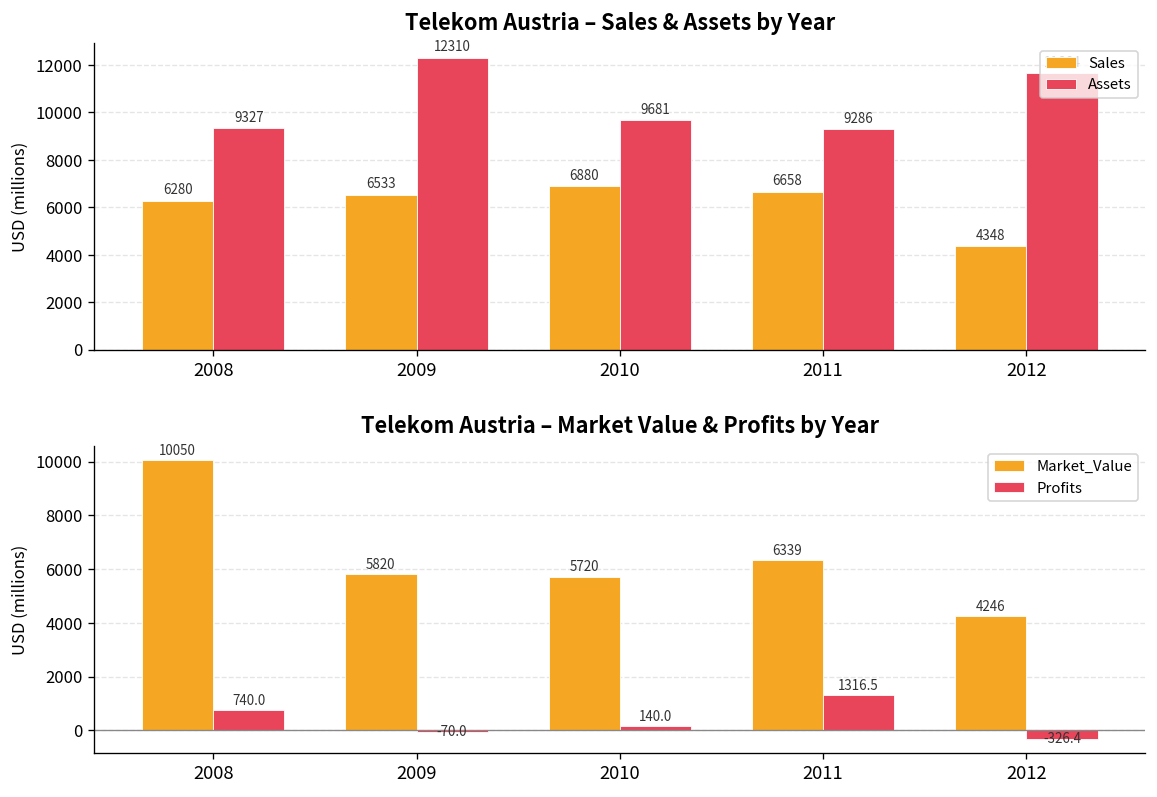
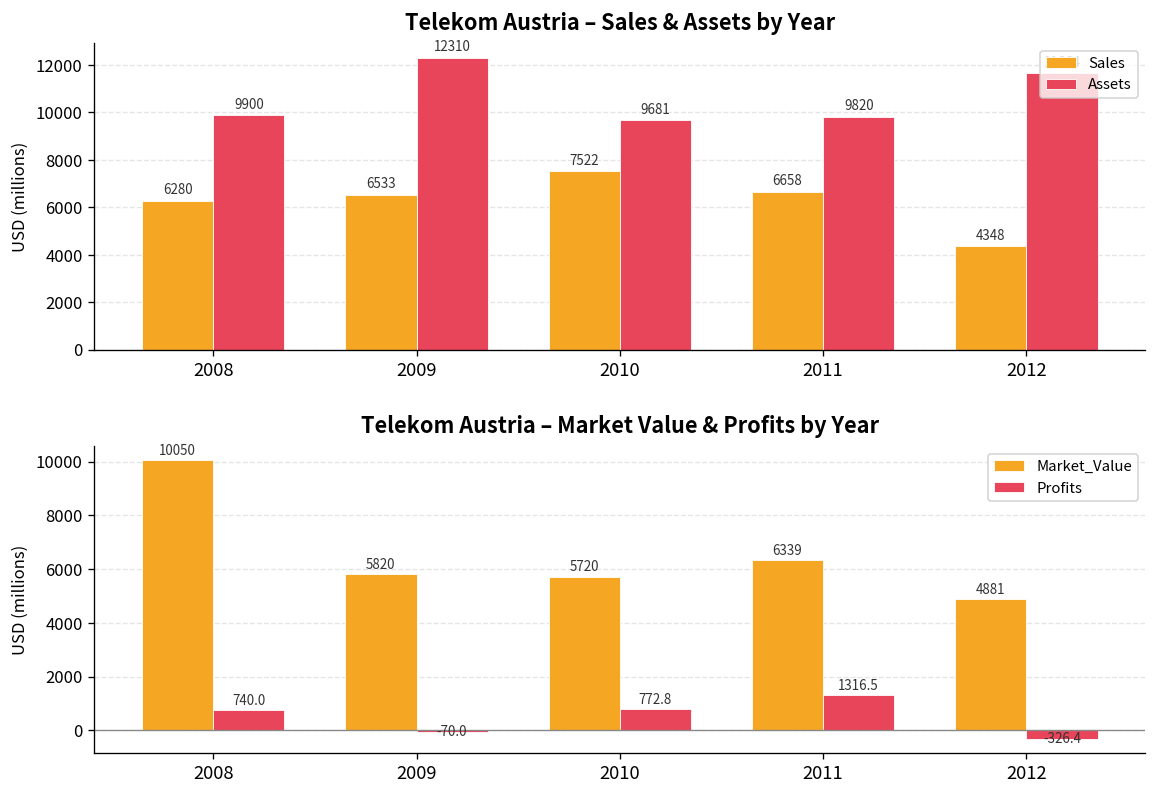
Telekom Austria – Sales & Assets by Year, Assets, 2008: 9327 -> 9900
Telekom Austria – Sales & Assets by Year, Sales, 2010: 6880 -> 7522
Telekom Austria – Sales & Assets by Year, Assets, 2011: 9286 -> 9820
Telekom Austria – Market Value & Profits by Year, Profits, 2010: 140.0 -> 772.8
Telekom Austria – Market Value & Profits by Year, Market_Value, 2012: 4246 -> 4881
